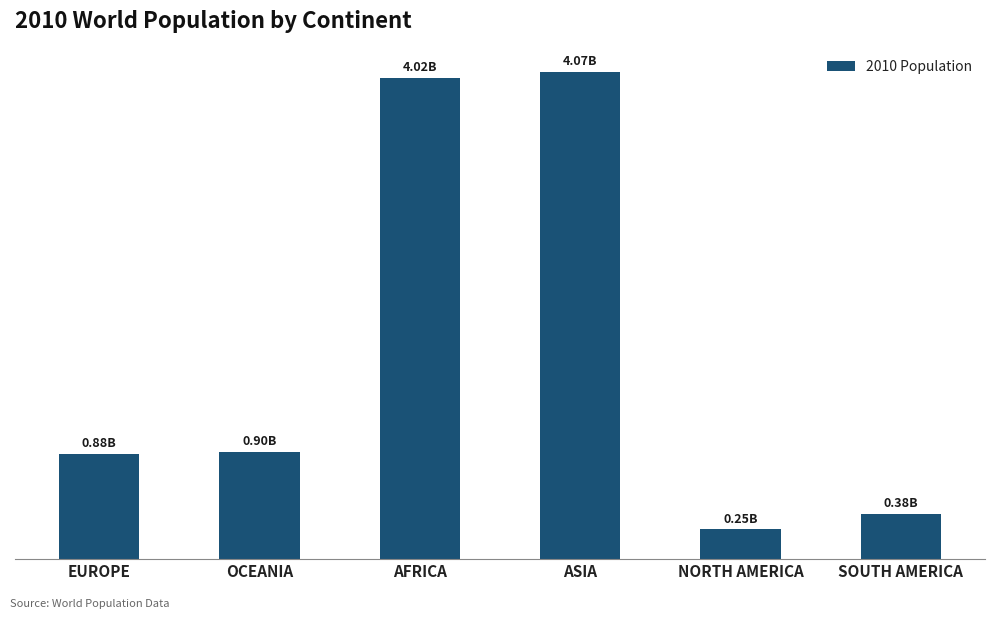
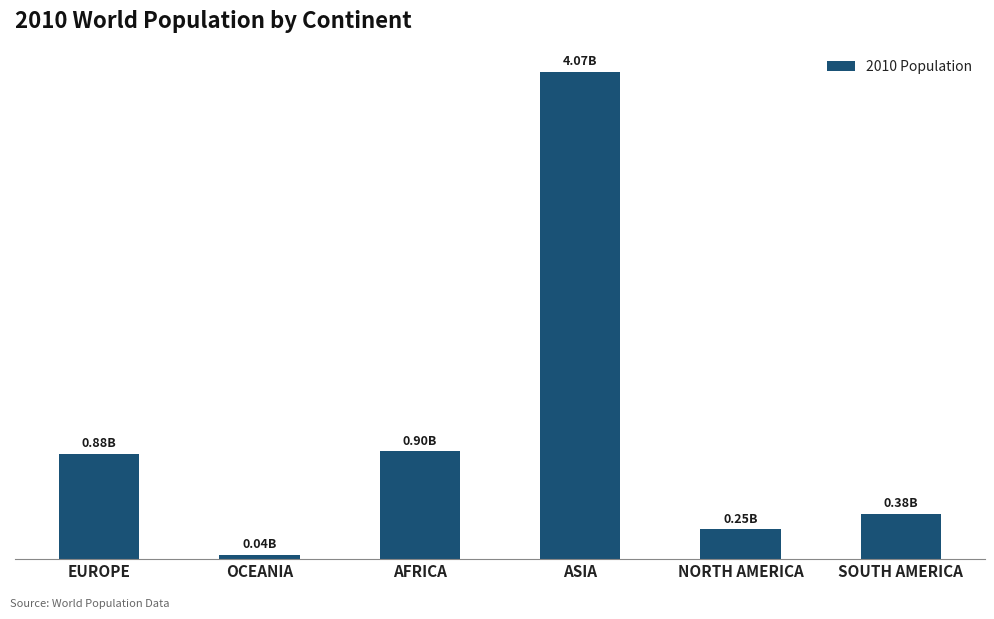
OCEANIA: 0.90B -> 0.04B
AFRICA: 4.02B -> 0.90B
